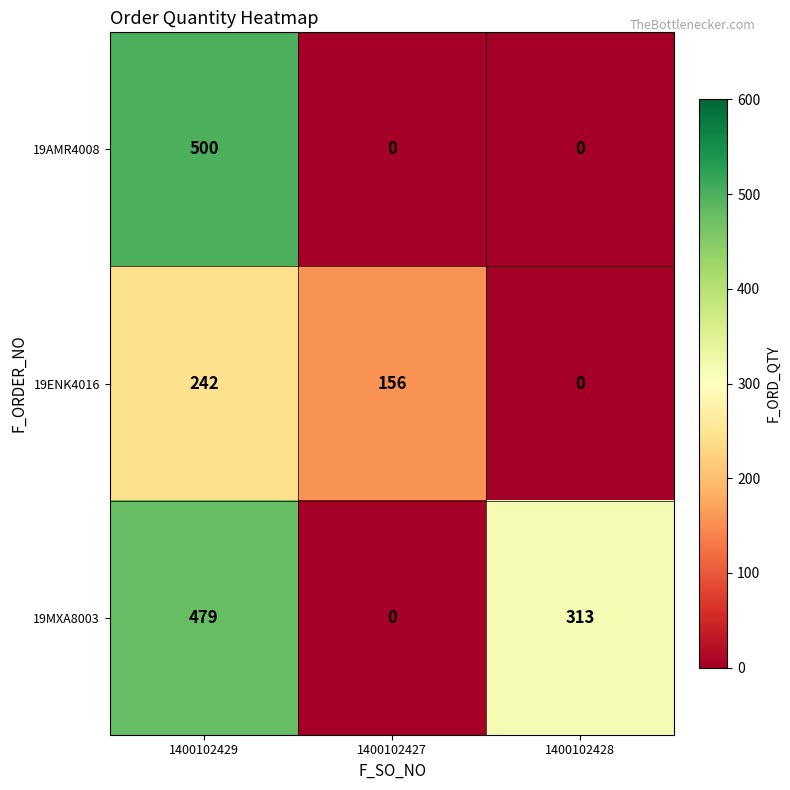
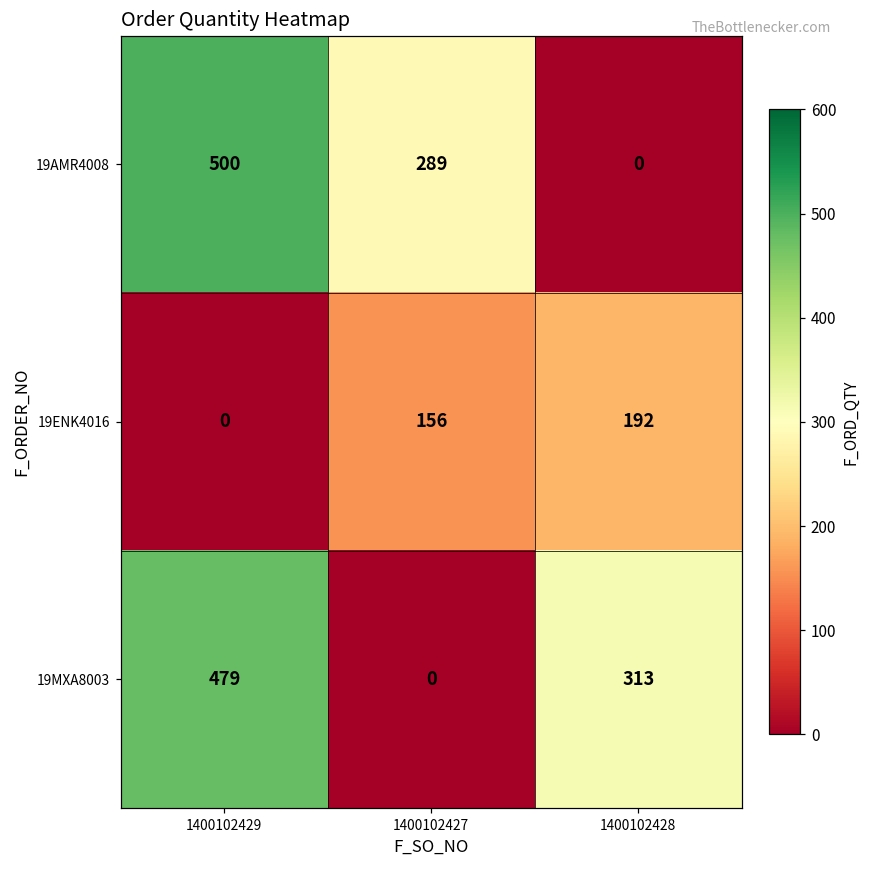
19AMR4008, 1400102427: 0 -> 289
19ENK4016, 1400102429: 242 -> 0
19ENK4016, 1400102428: 0 -> 192
